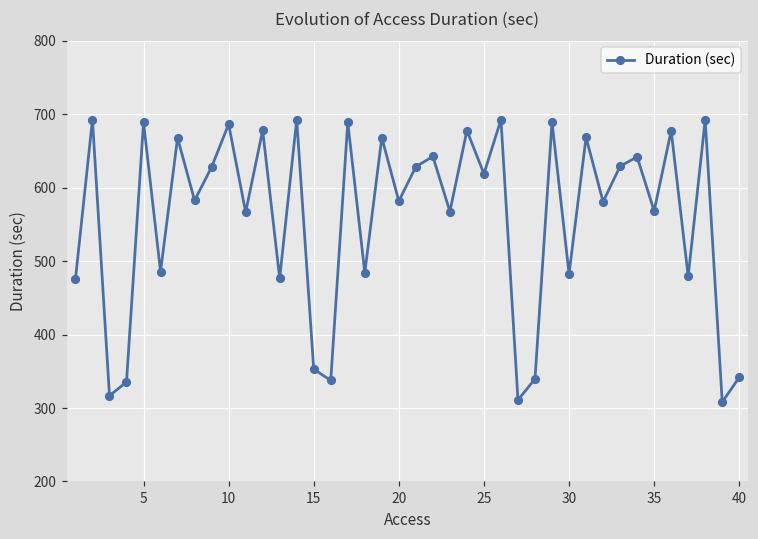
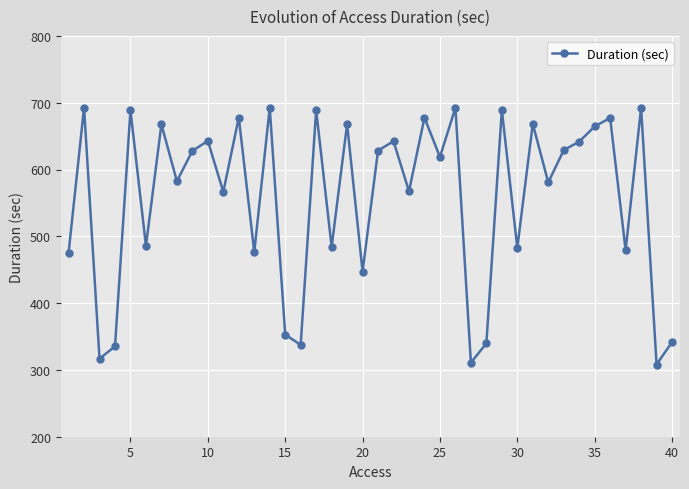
10: 690 -> 640
20: 580 -> 450
35: 570 -> 660
